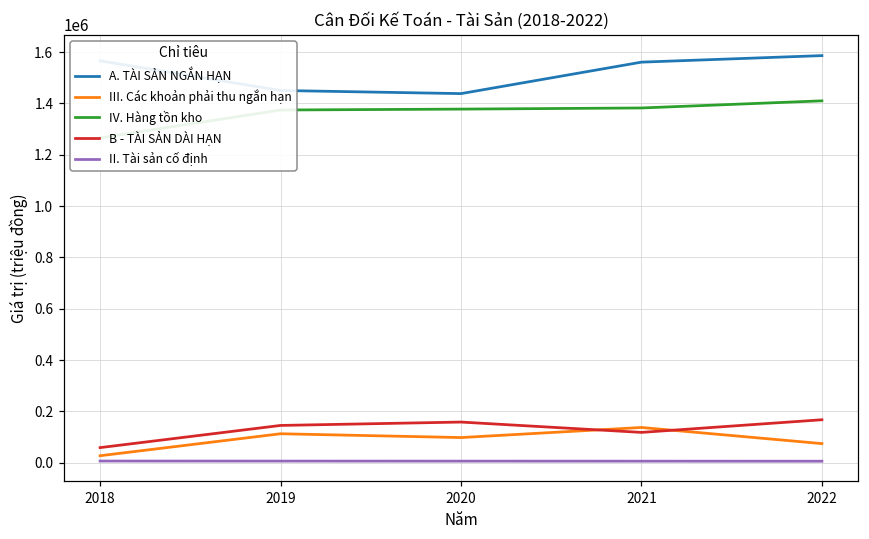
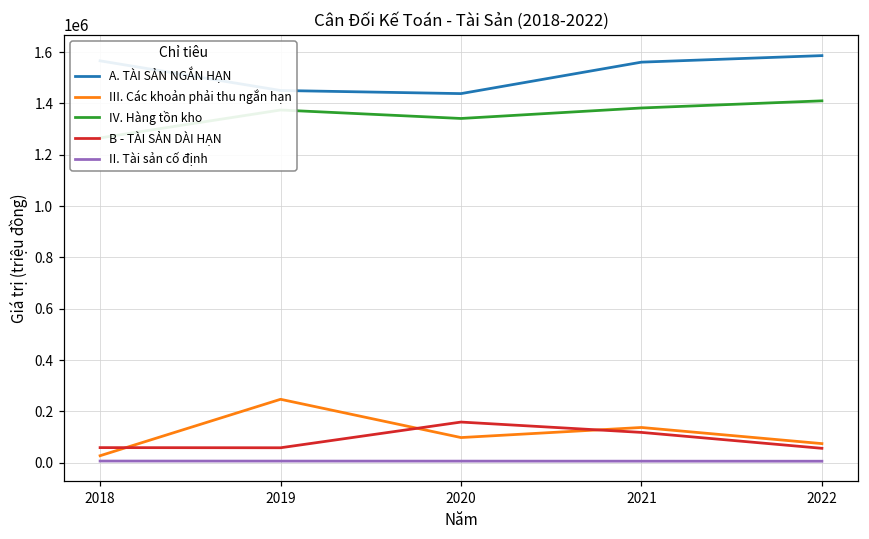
III. Các khoản phải thu ngắn hạn, 2019: 110000 -> 250000
B - TÀI SẢN DÀI HẠN, 2019: 150000 -> 60000
IV. Hàng tồn kho, 2020: 1380000 -> 1340000
B - TÀI SẢN DÀI HẠN, 2022: 170000 -> 60000
